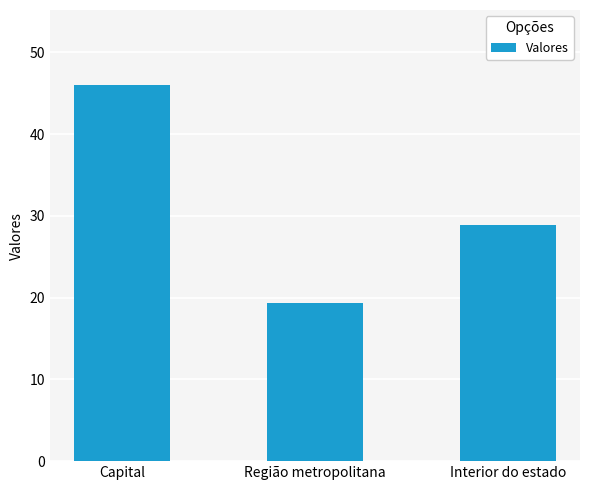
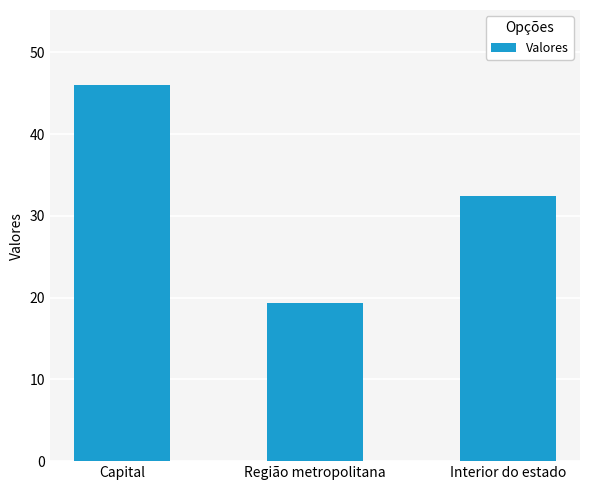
Interior do estado: 29 -> 33
